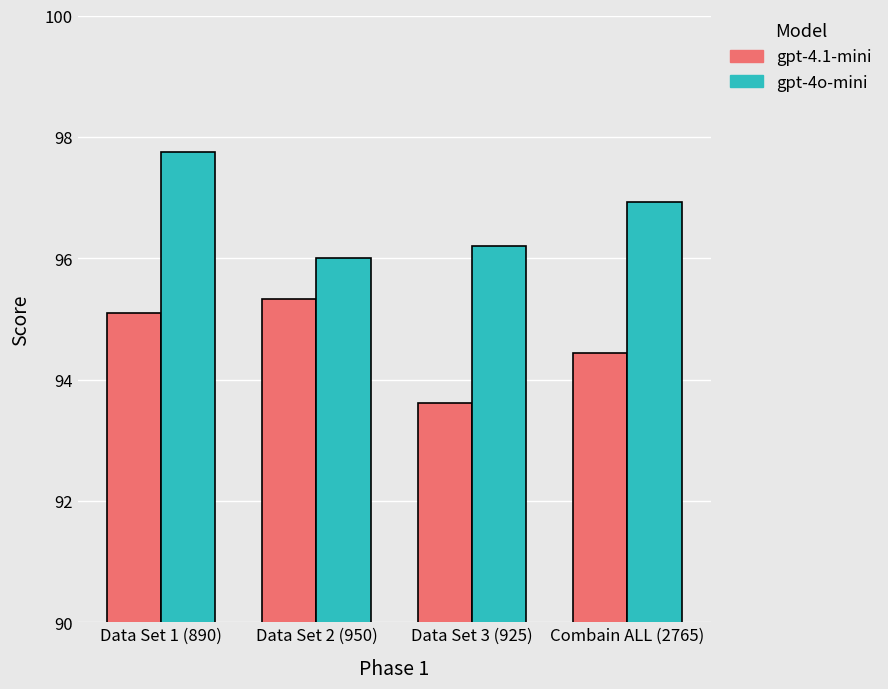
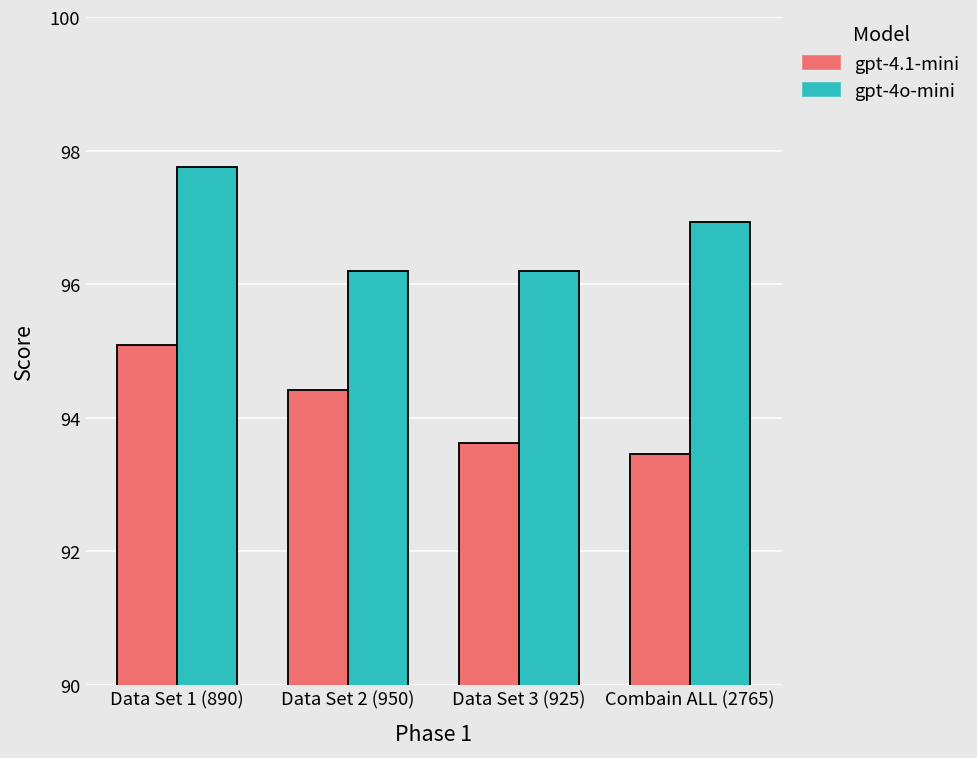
gpt-4.1-mini, Data Set 2 (950): 95.3 -> 94.4
gpt-4o-mini, Data Set 2 (950): 96.0 -> 96.2
gpt-4.1-mini, Combain ALL (2765): 94.4 -> 93.5
